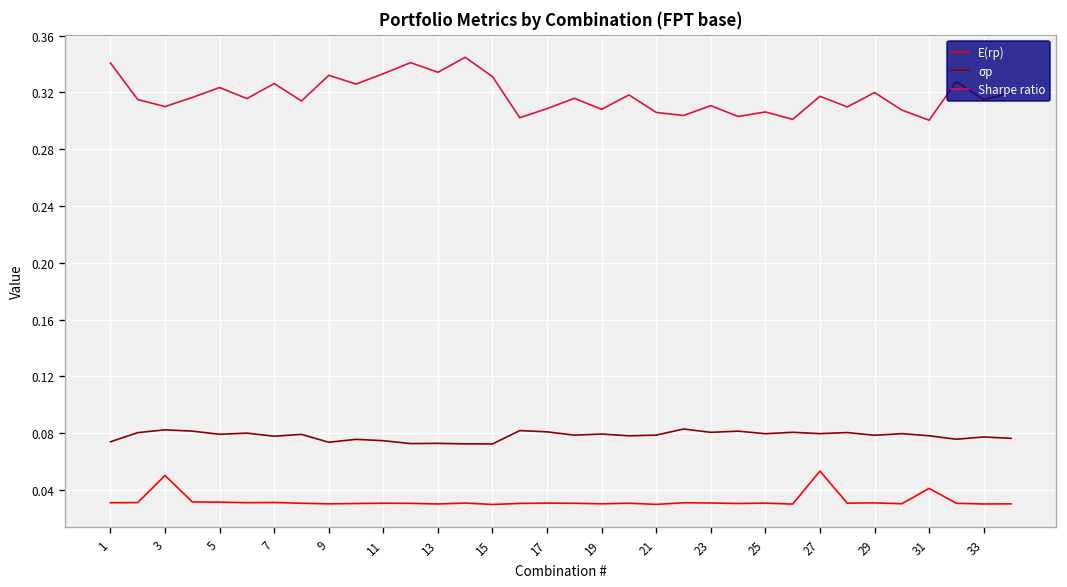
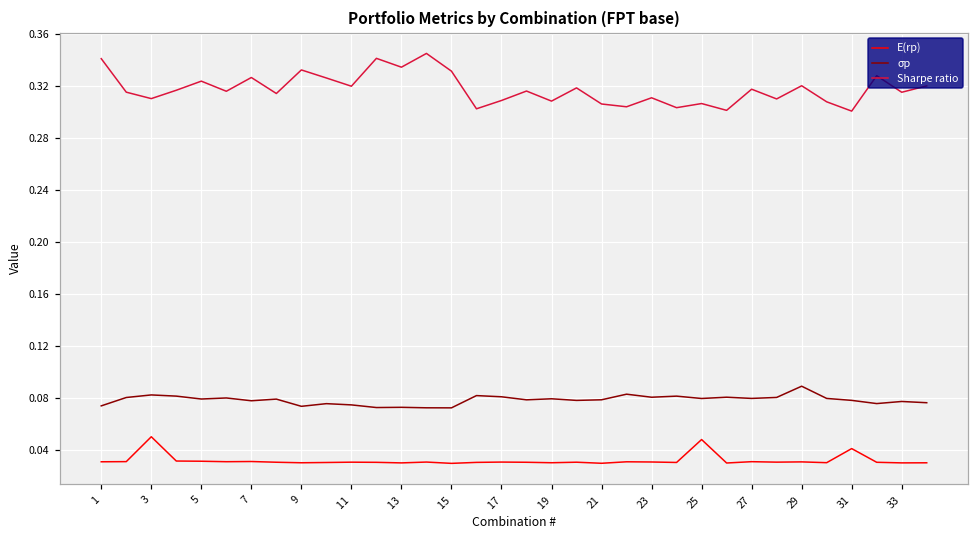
Sharpe ratio, 11: 0.333 -> 0.320
E(rp), 25: 0.031 -> 0.048
E(rp), 27: 0.053 -> 0.031
σp, 29: 0.079 -> 0.089
